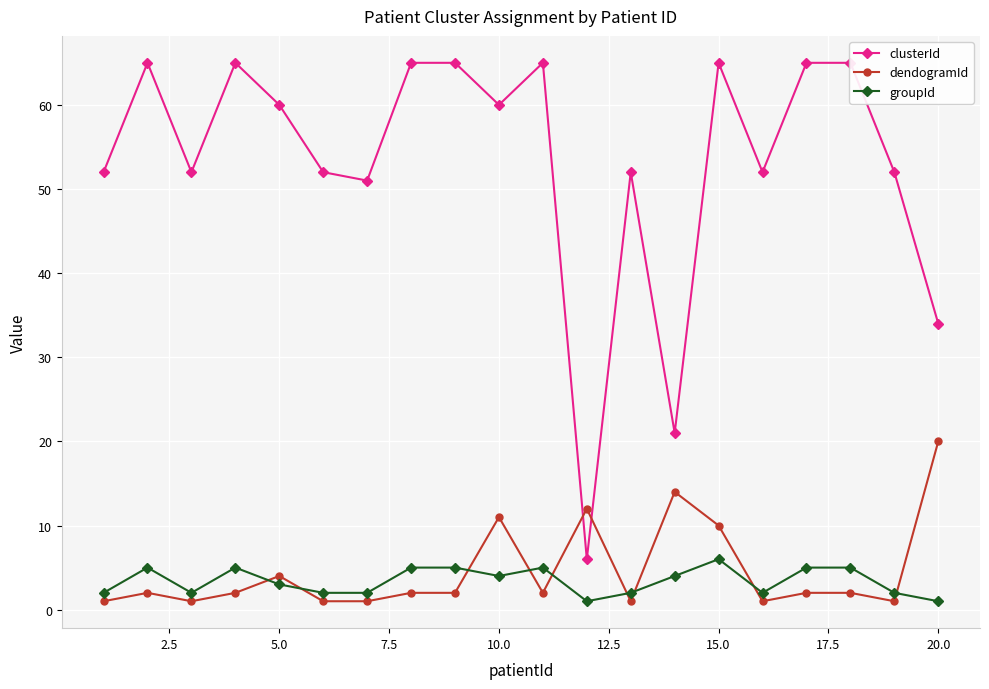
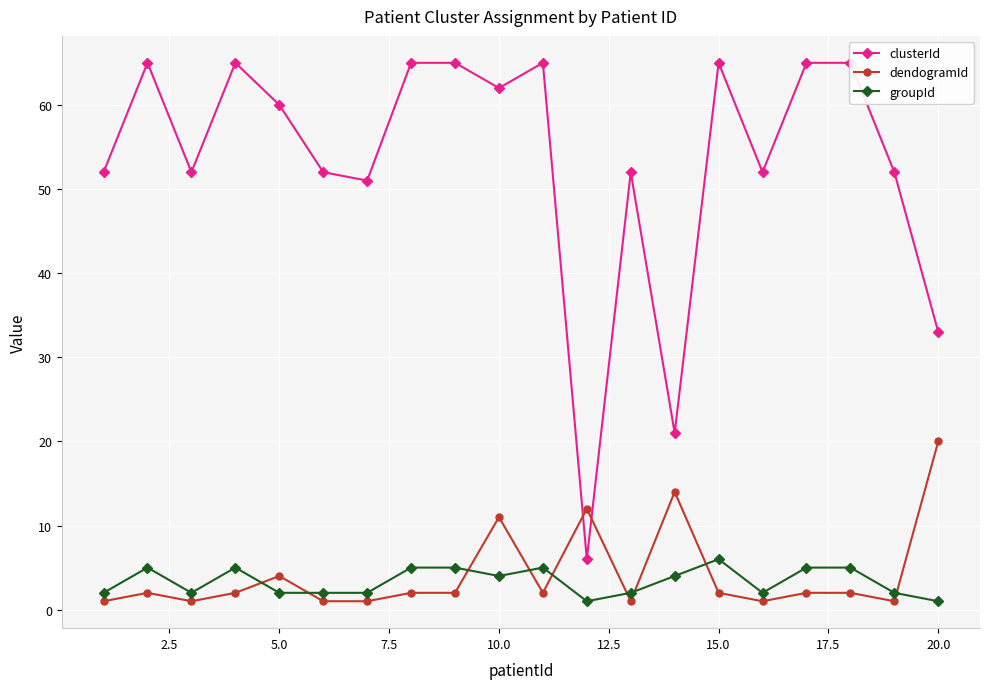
groupId, 5.0: 3 -> 2
clusterId, 10.0: 60 -> 62
dendogramId, 15.0: 10 -> 2
clusterId, 20.0: 34 -> 33
